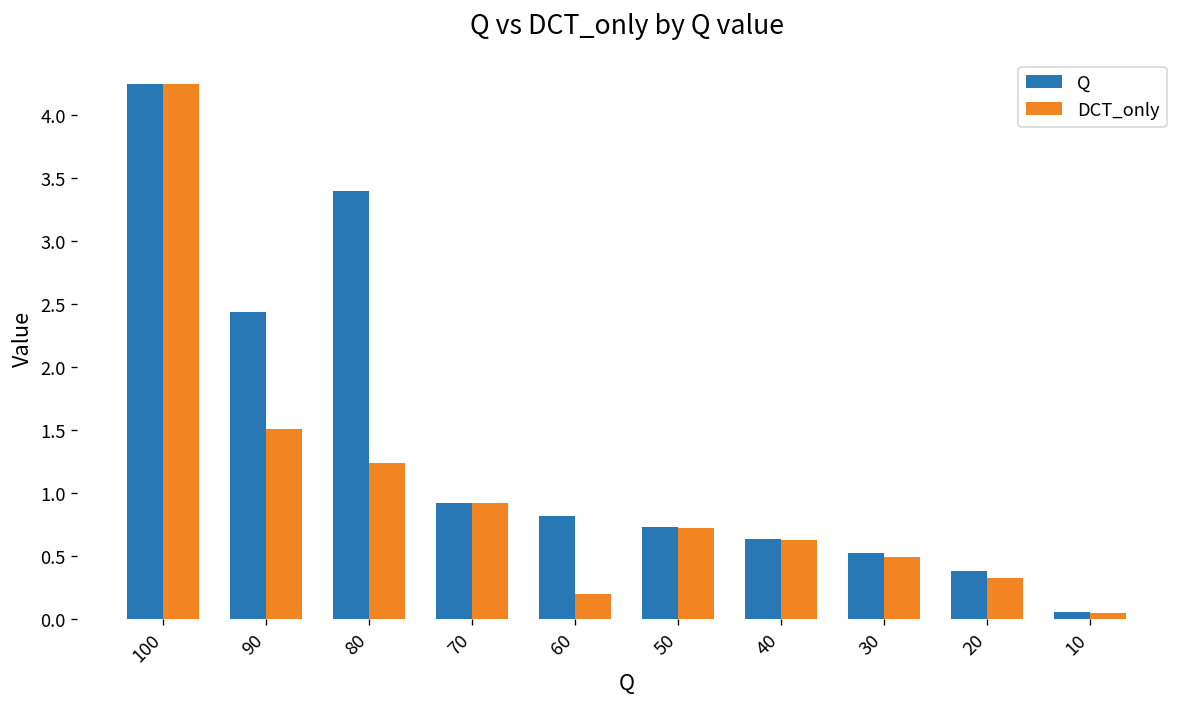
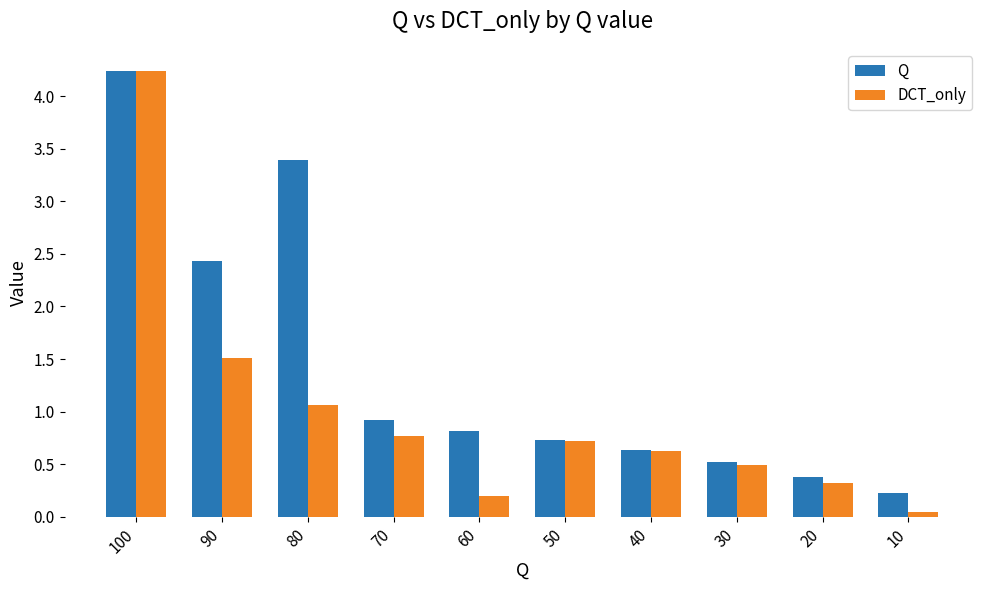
DCT_only, 80: 1.24 -> 1.07
DCT_only, 70: 0.92 -> 0.77
Q, 10: 0.06 -> 0.22
